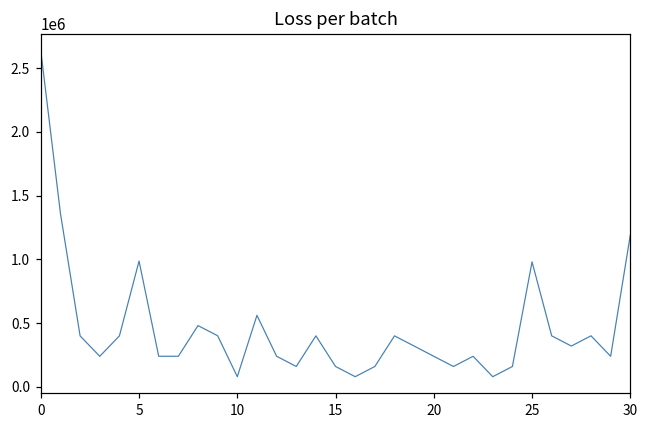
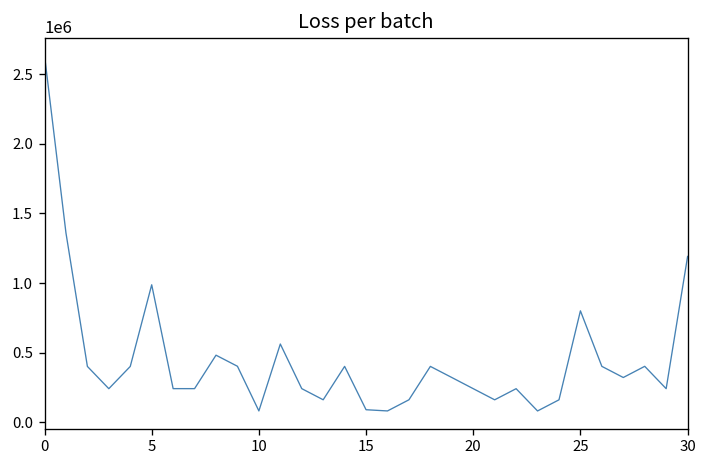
15: 160000 -> 90000
25: 980000 -> 800000
